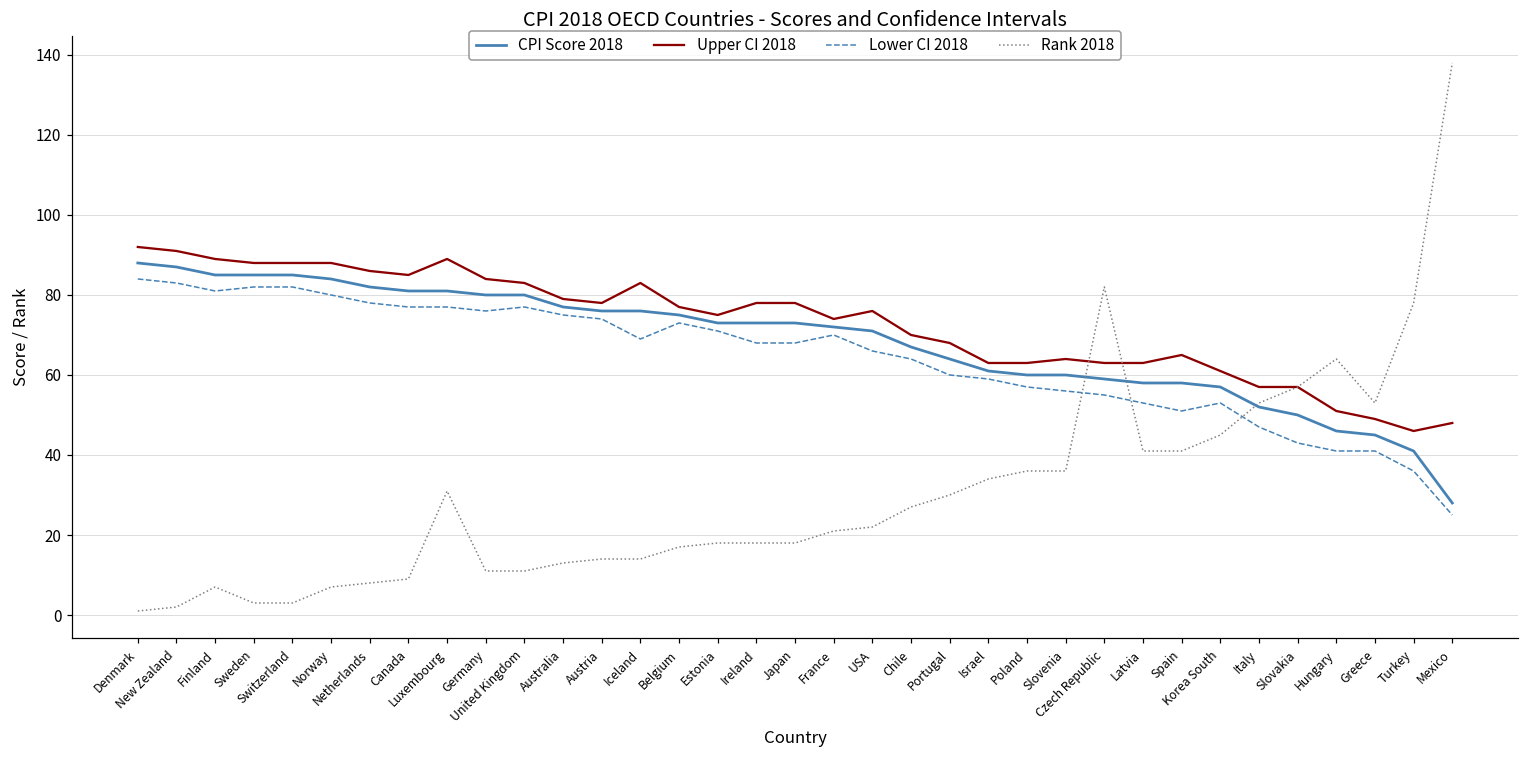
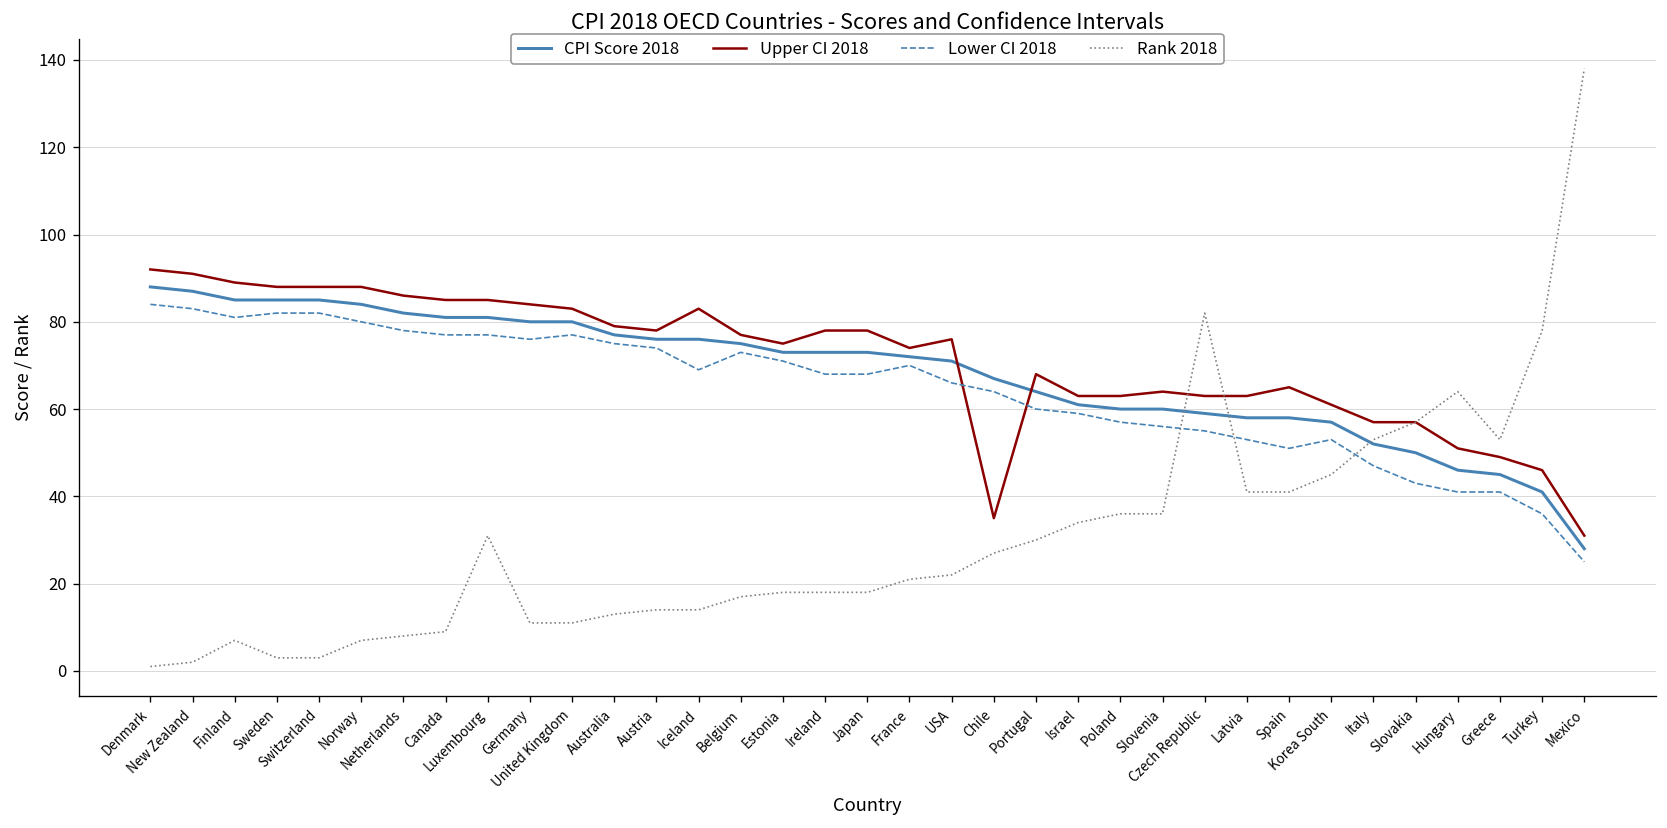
Upper CI 2018, Luxembourg: 89 -> 85
Upper CI 2018, Chile: 70 -> 35
Upper CI 2018, Mexico: 48 -> 31
